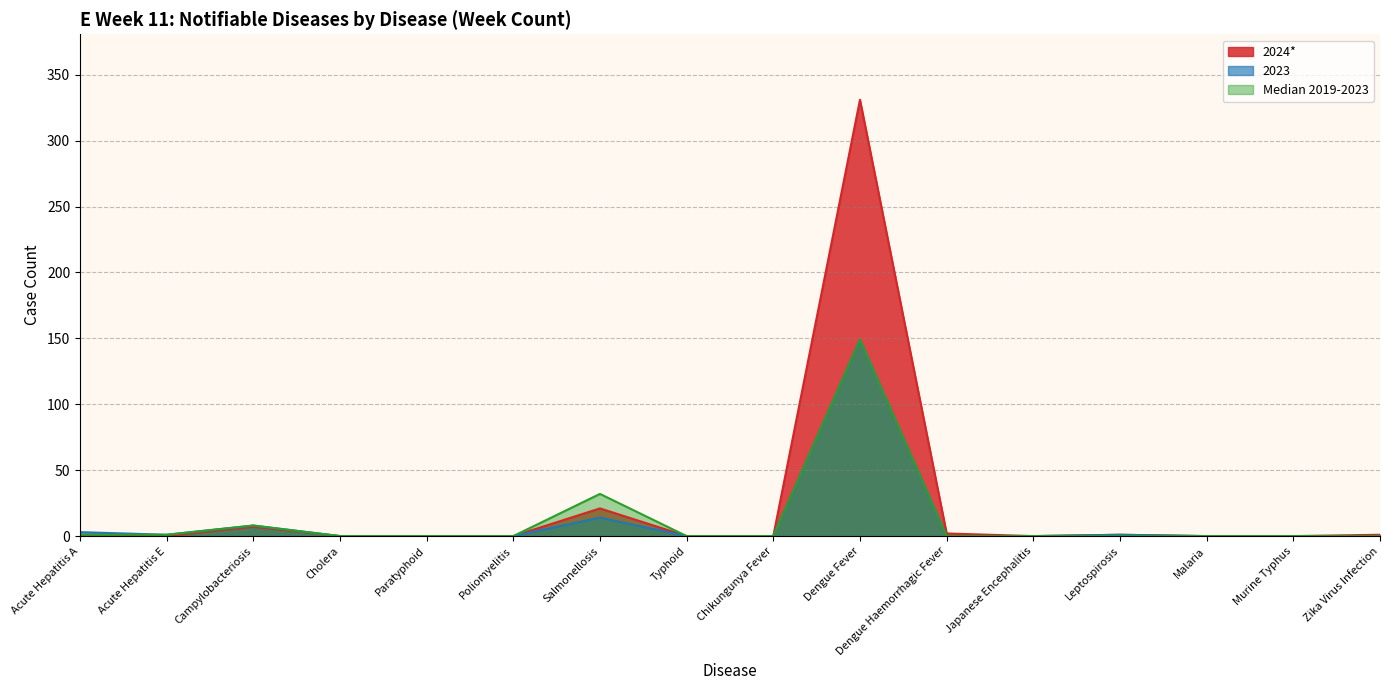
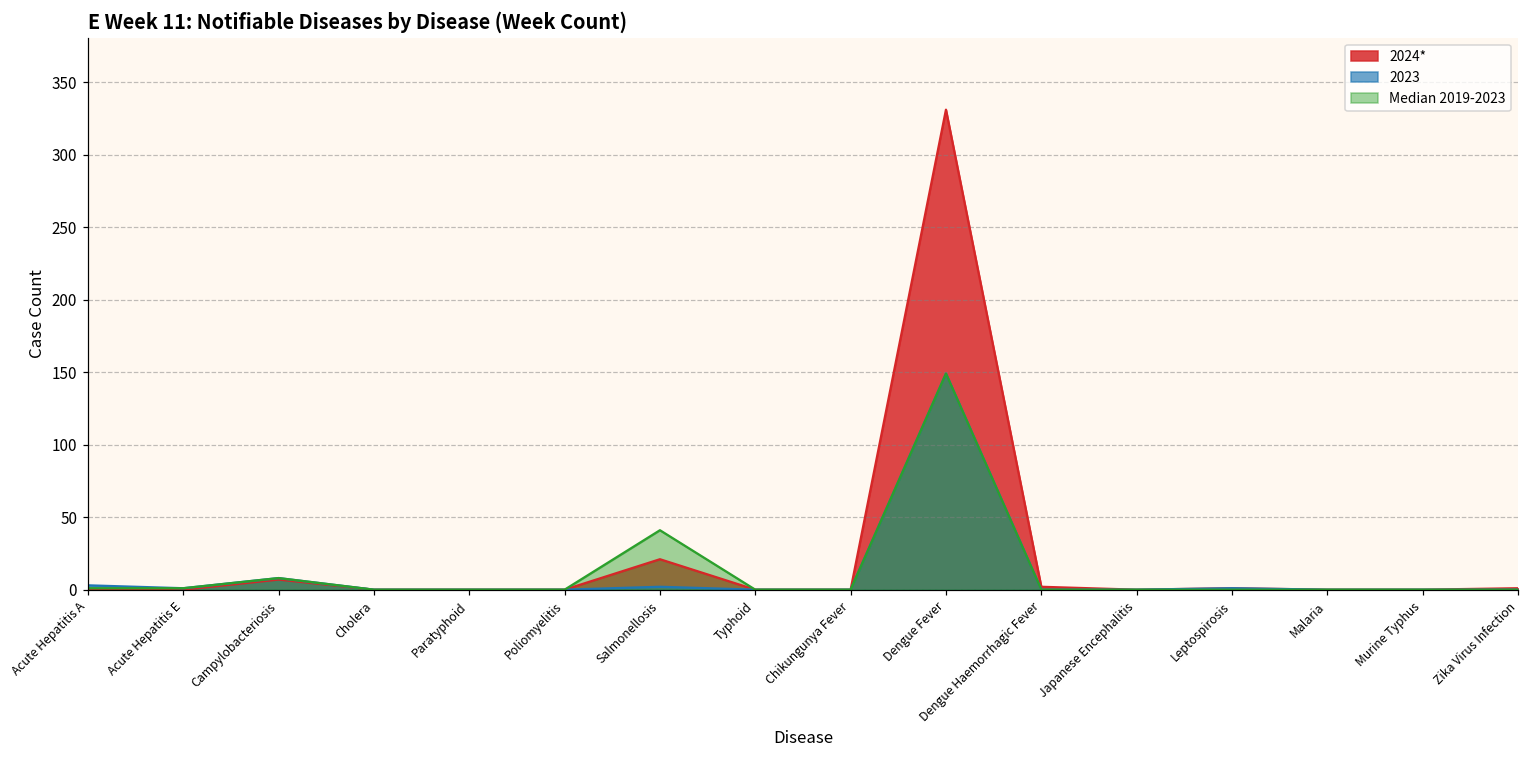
2023, Salmonellosis: 14 -> 2
Median 2019-2023, Salmonellosis: 32 -> 41
